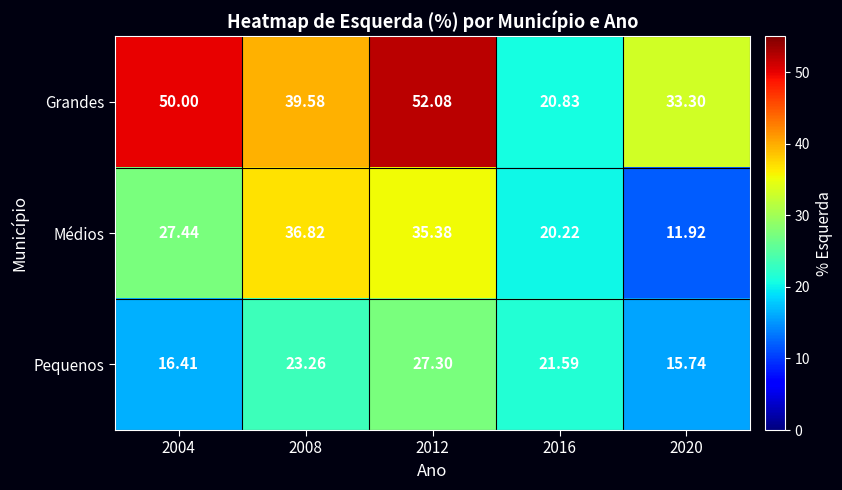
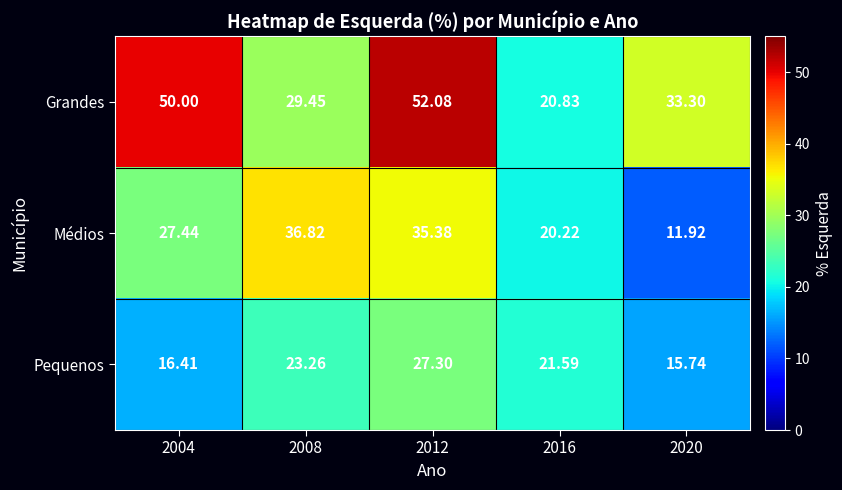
Grandes, 2008: 39.58 -> 29.45
